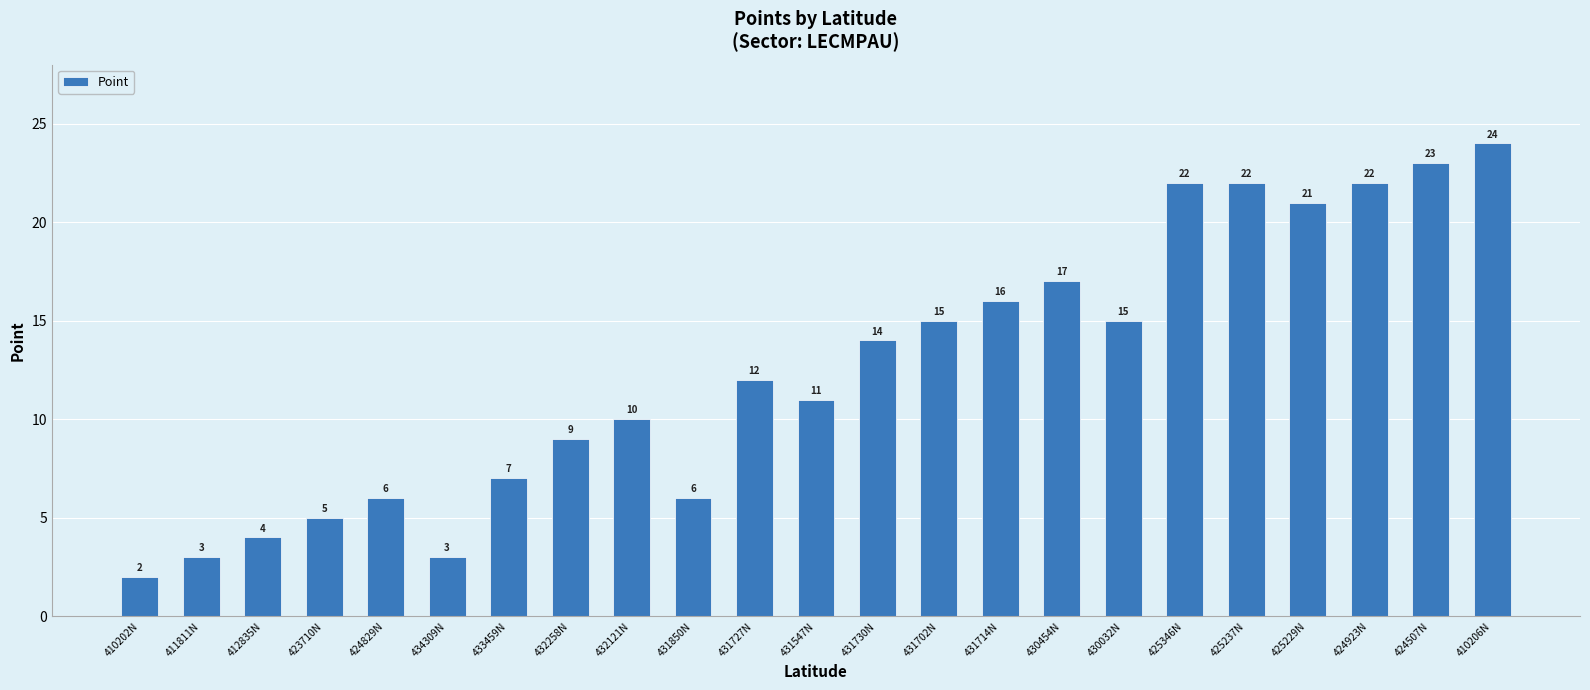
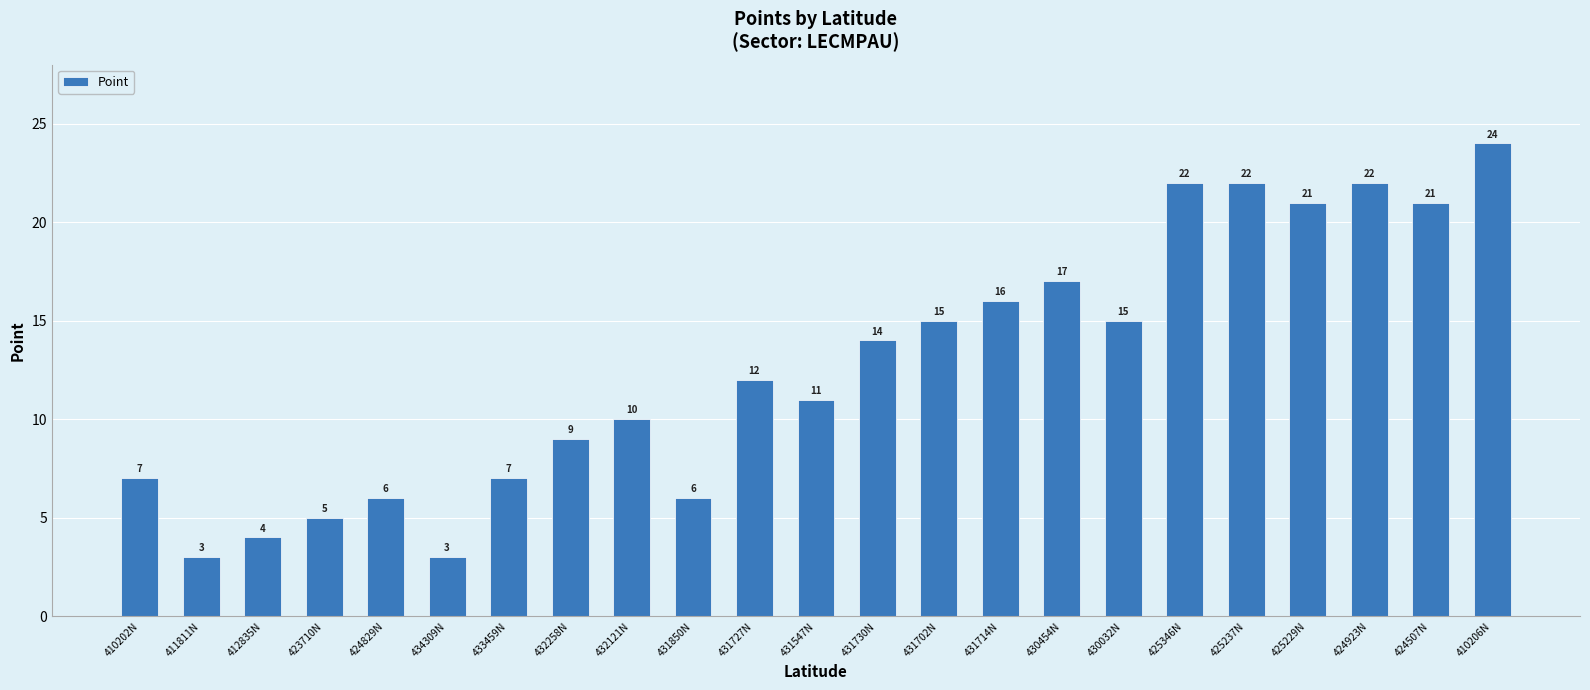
410202N: 2 -> 7
424507N: 23 -> 21
